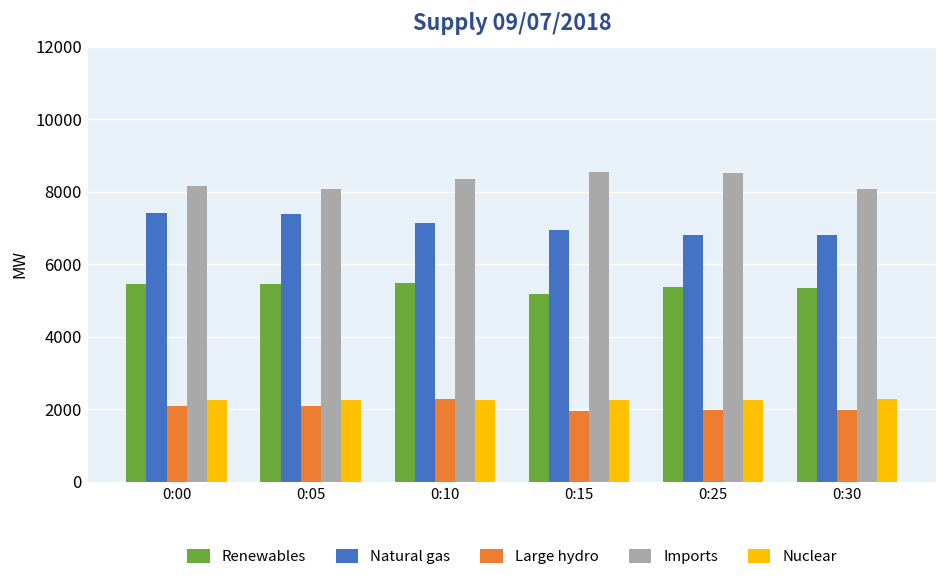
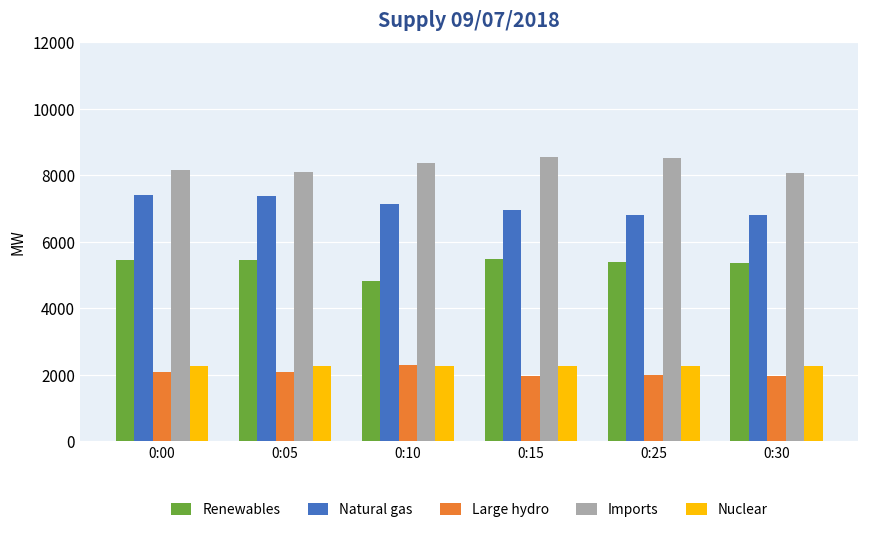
Renewables, 0:10: 5500 -> 4800
Renewables, 0:15: 5200 -> 5500
